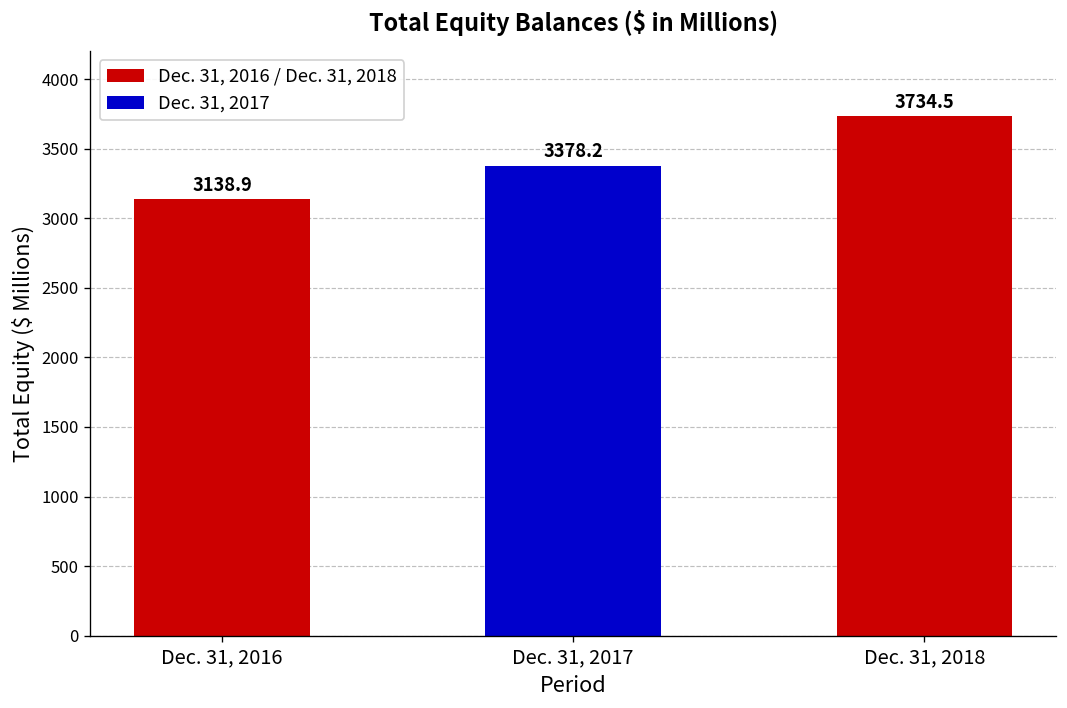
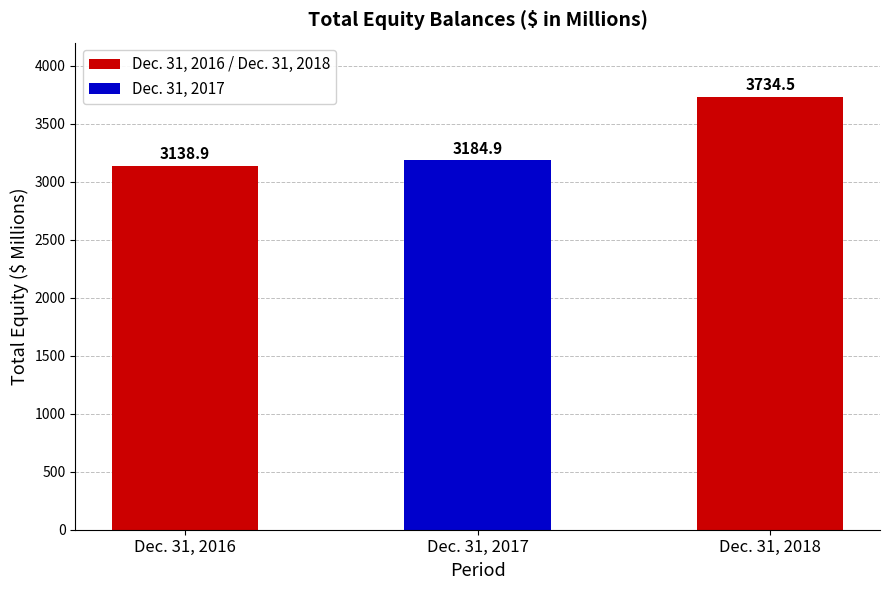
Dec. 31, 2017: 3378.2 -> 3184.9
